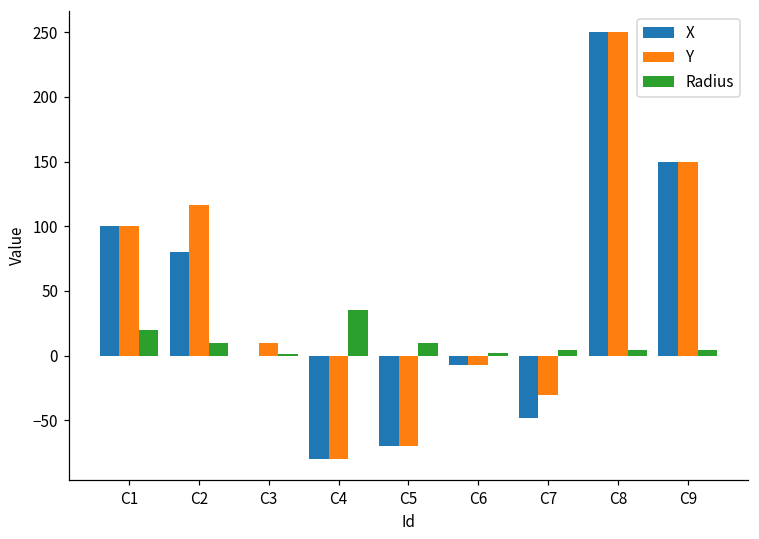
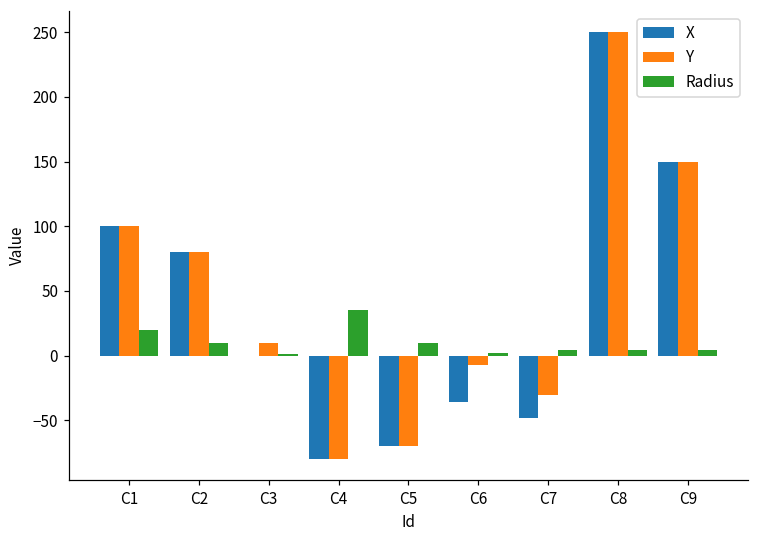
Y, C2: 116 -> 80
X, C6: -7 -> -36
